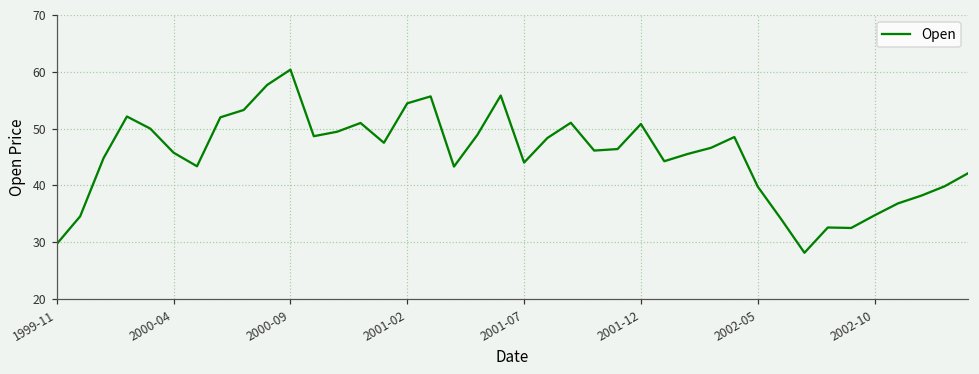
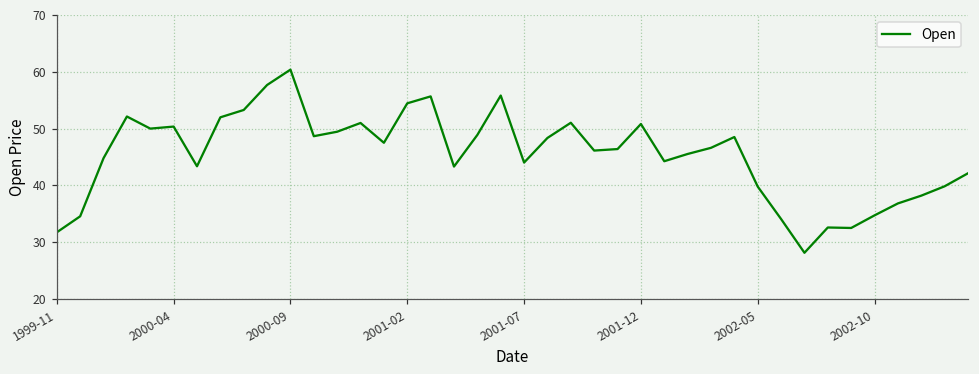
1999-11: 30 -> 32
2000-04: 46 -> 50
